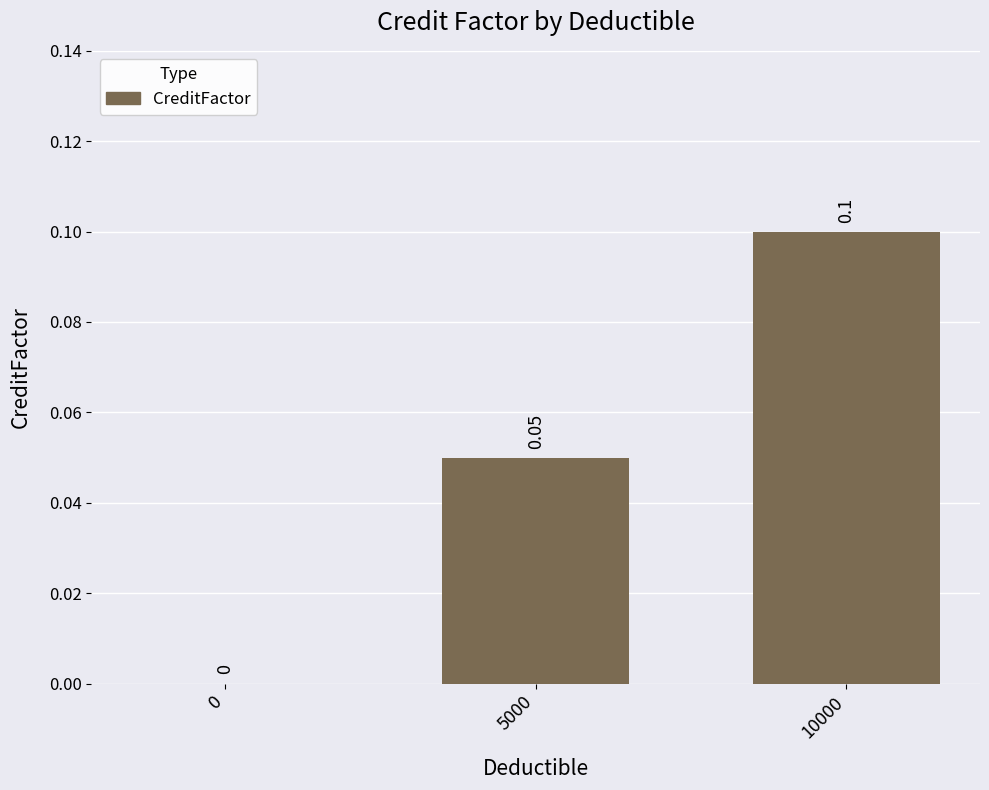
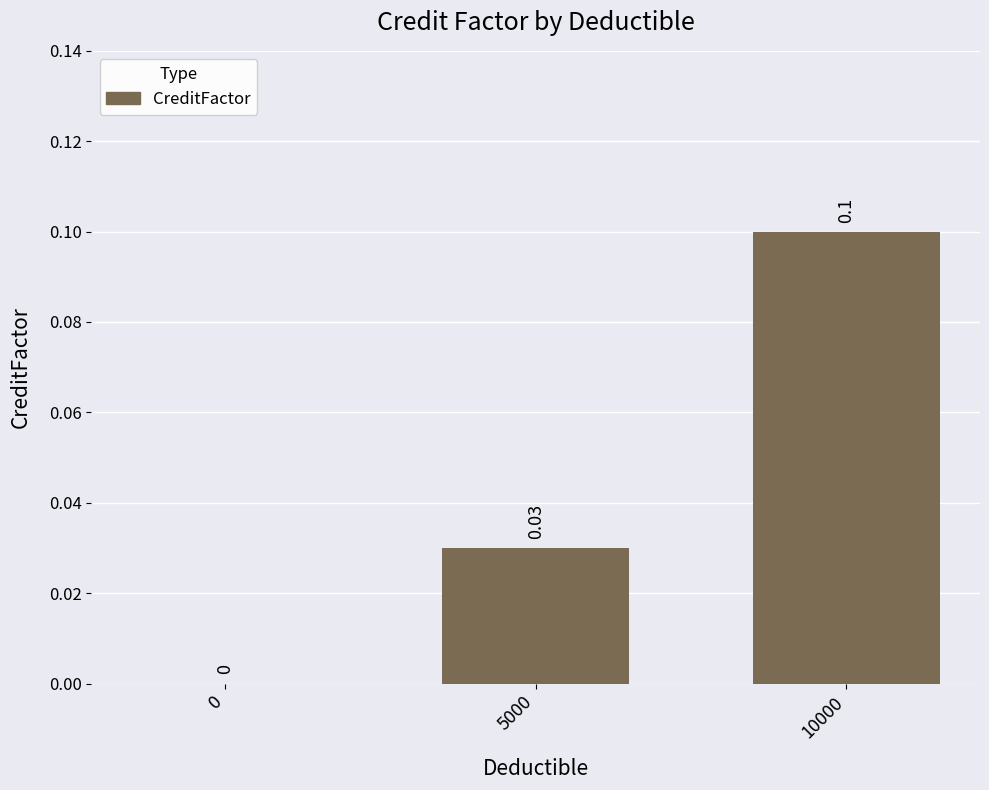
5000: 0.05 -> 0.03
